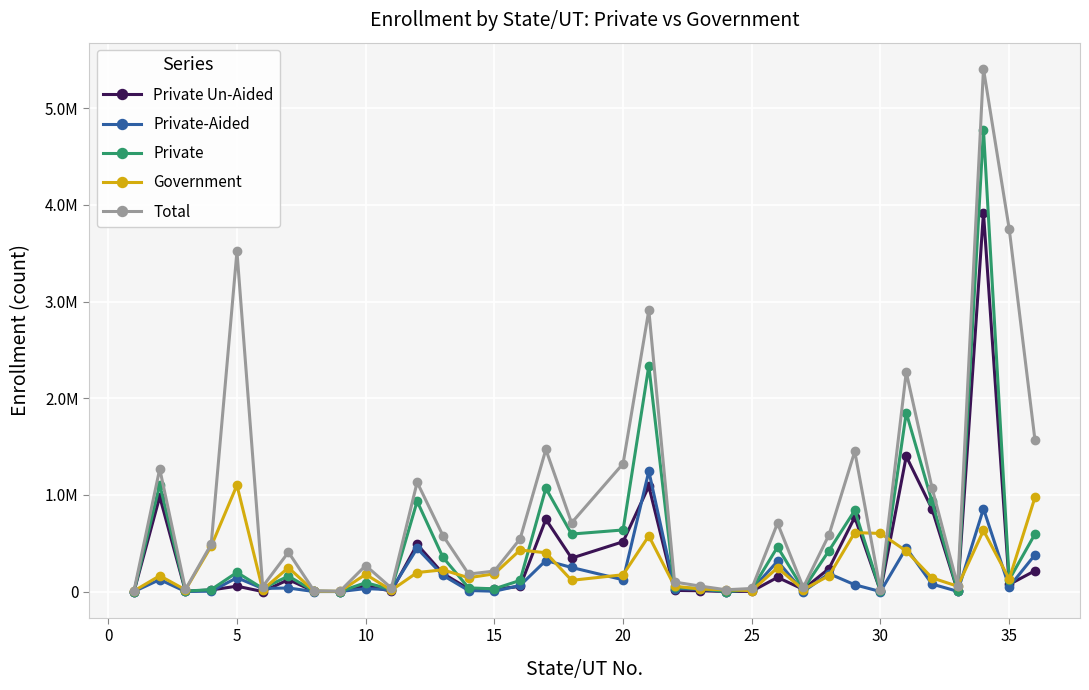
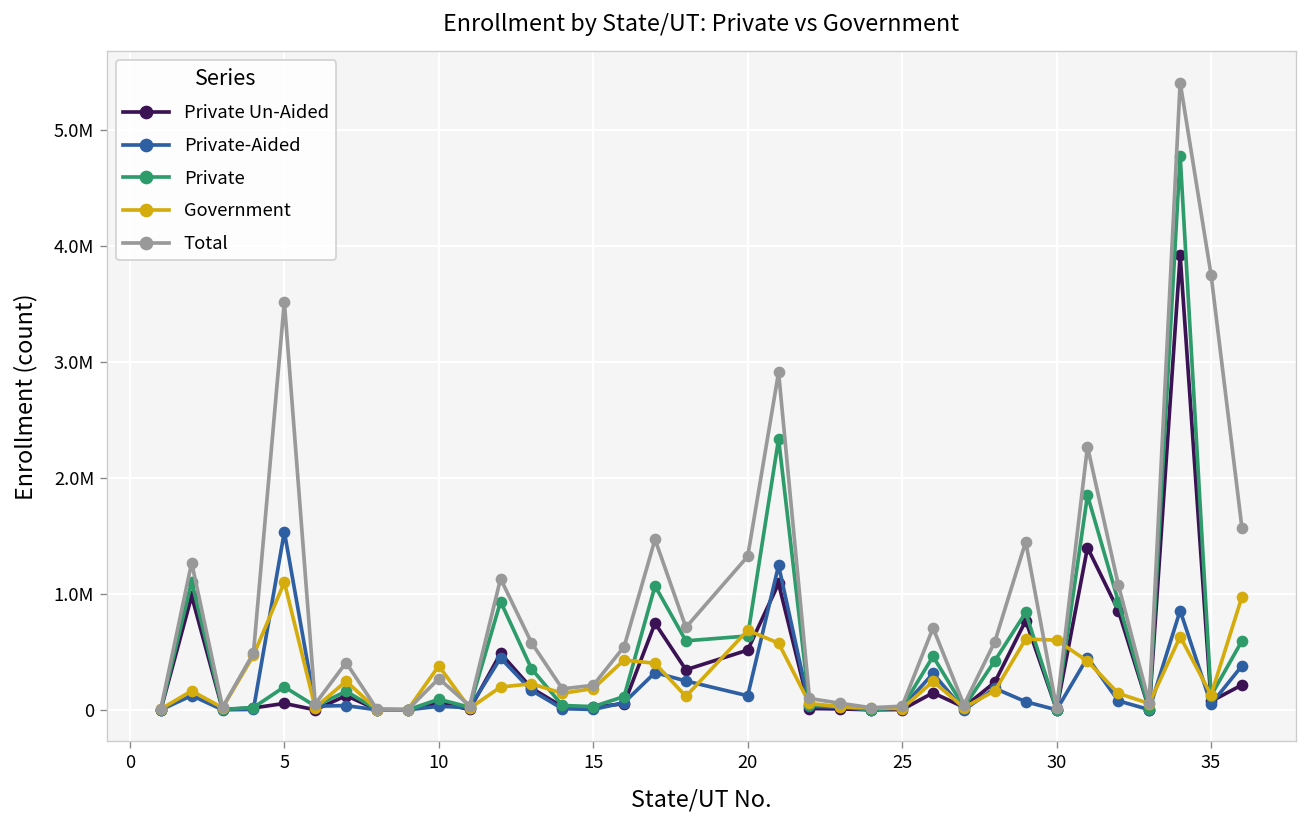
Private-Aided, 5: 100000 -> 1500000
Government, 10: 200000 -> 400000
Government, 20: 200000 -> 700000
